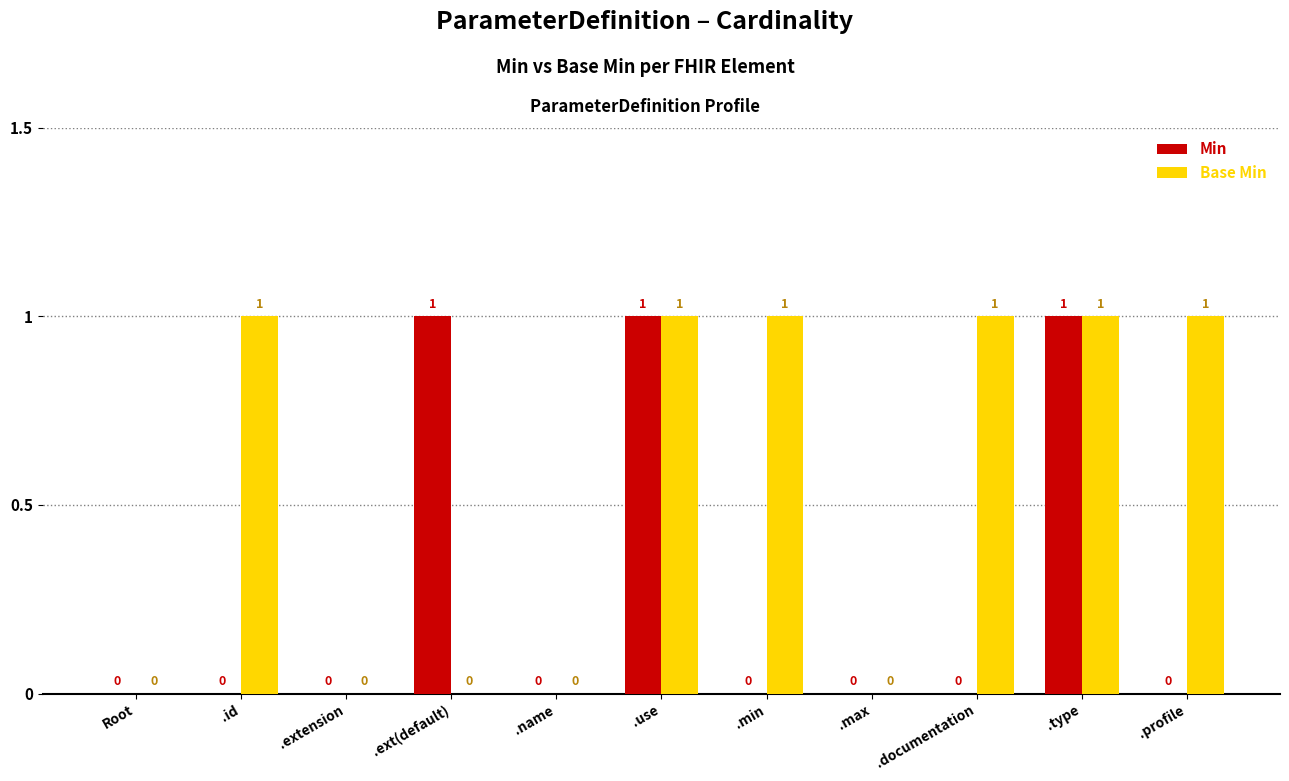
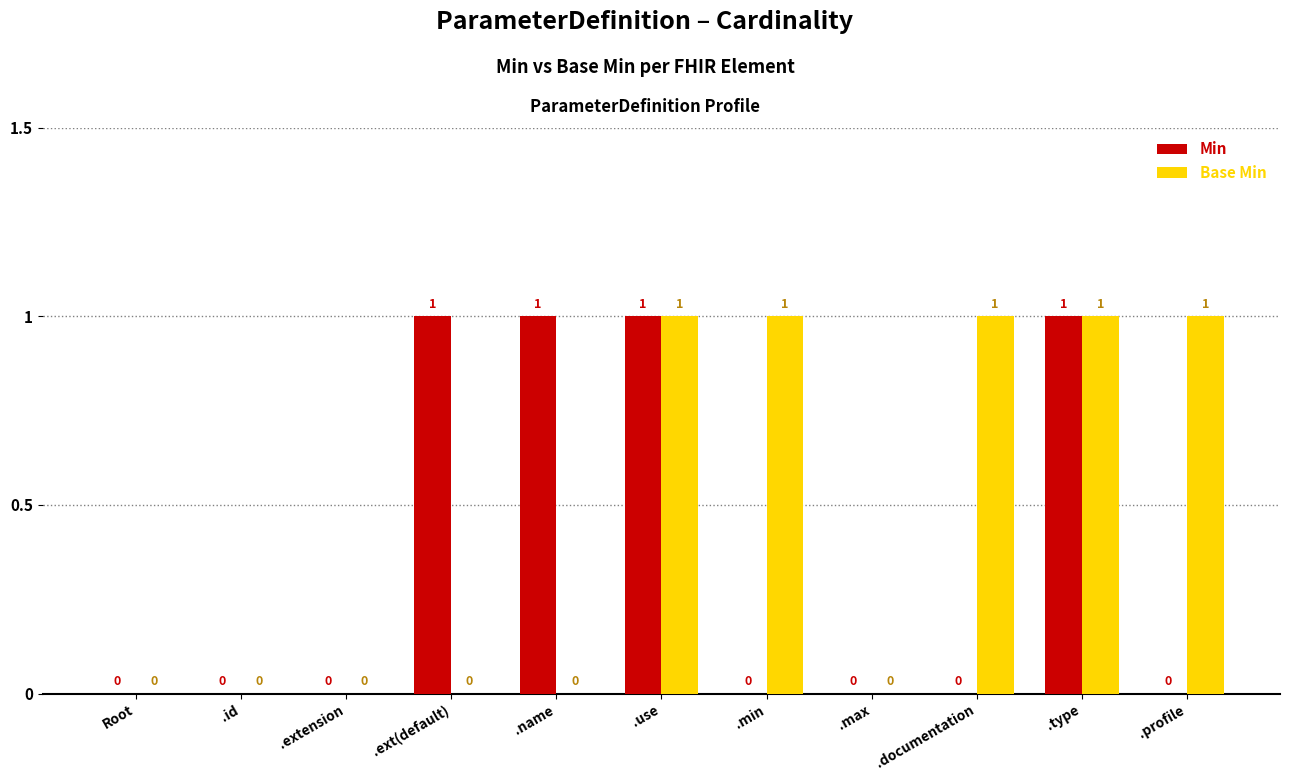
Base Min, .id: 1 -> 0
Min, .name: 0 -> 1
